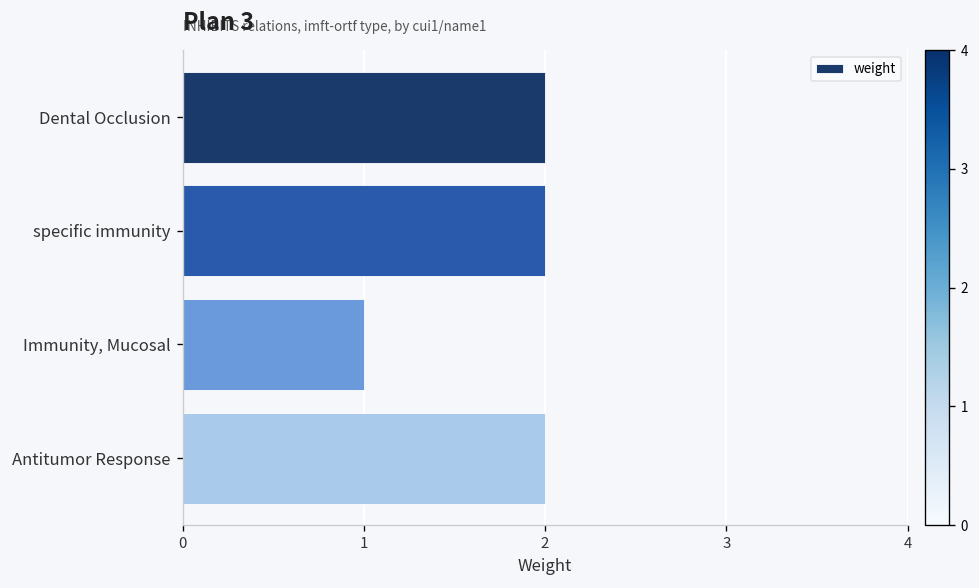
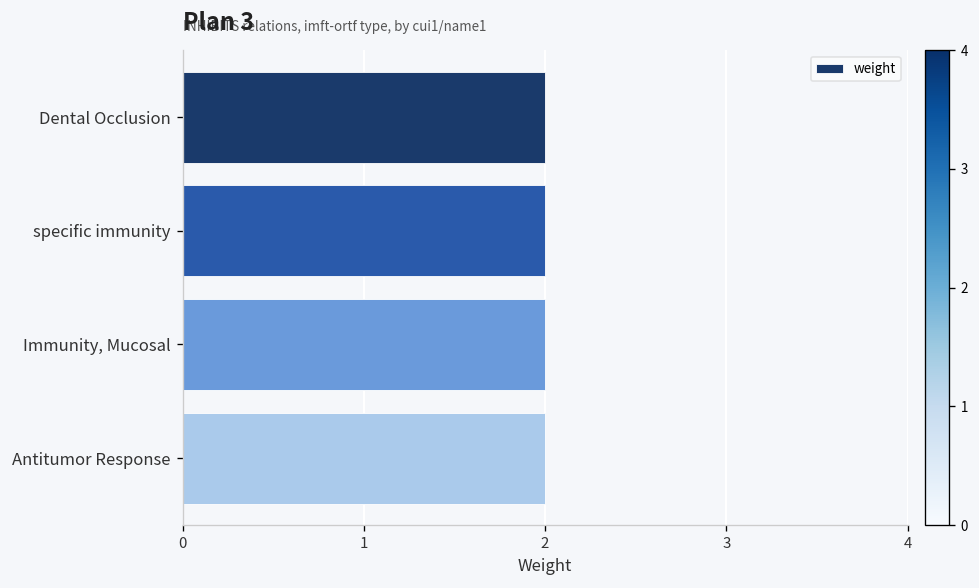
Immunity, Mucosal: 1 -> 2
